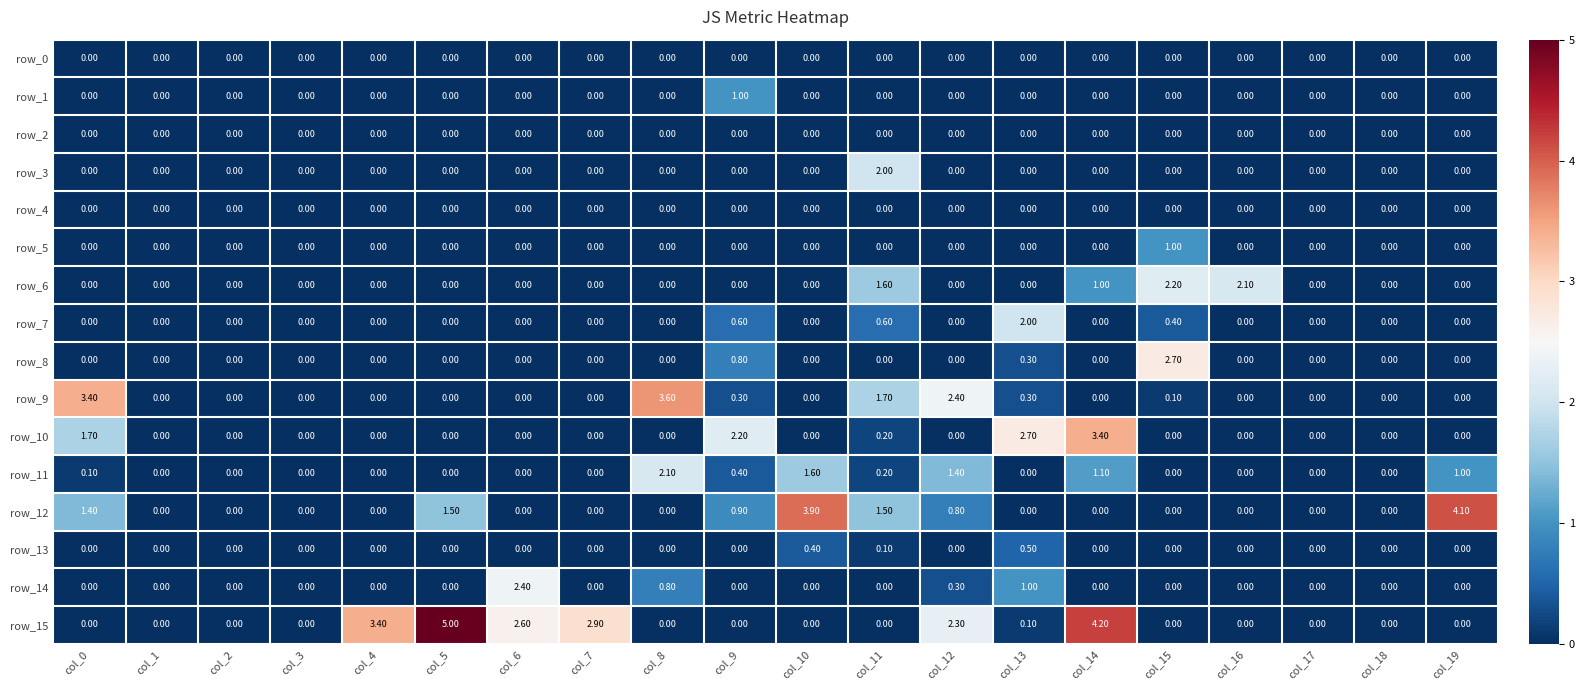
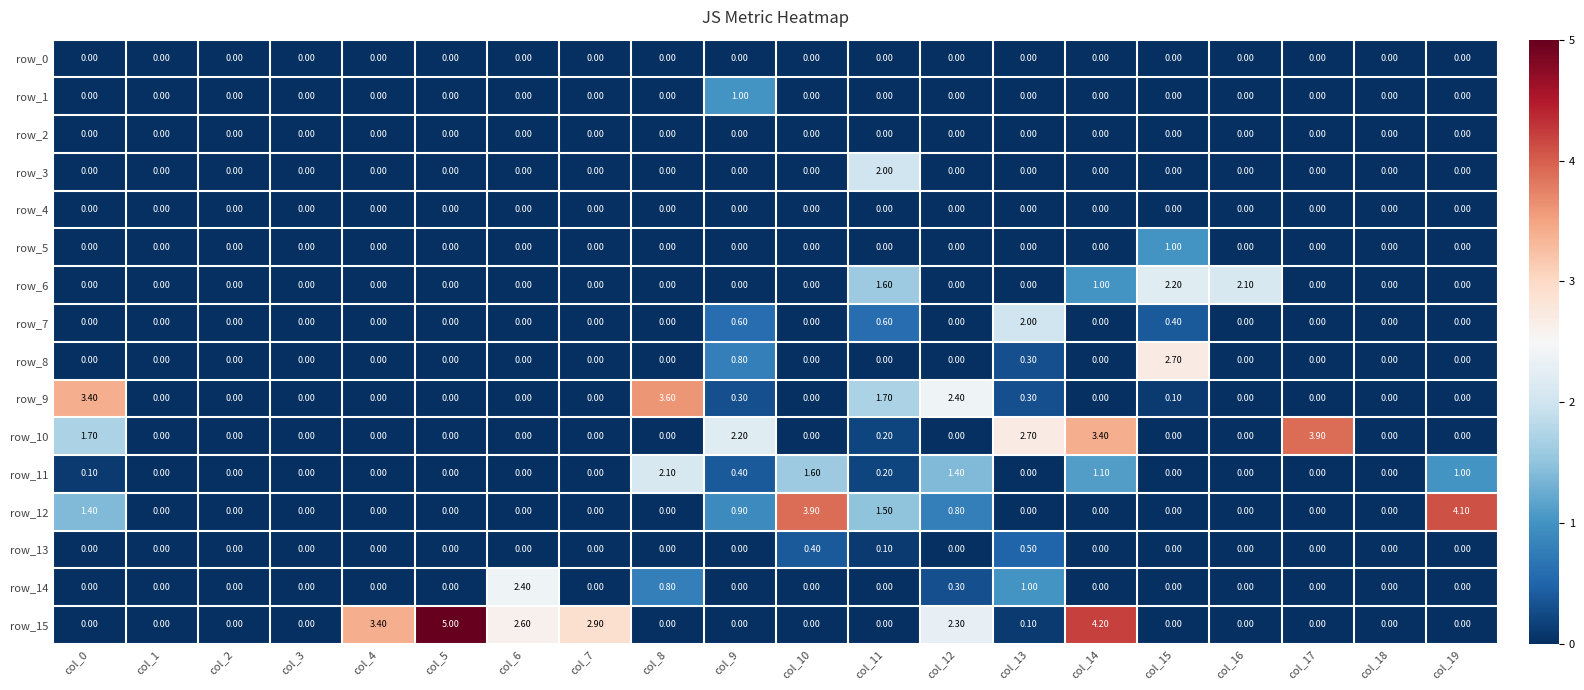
row_10, col_17: 0.00 -> 3.90
row_12, col_5: 1.50 -> 0.00
